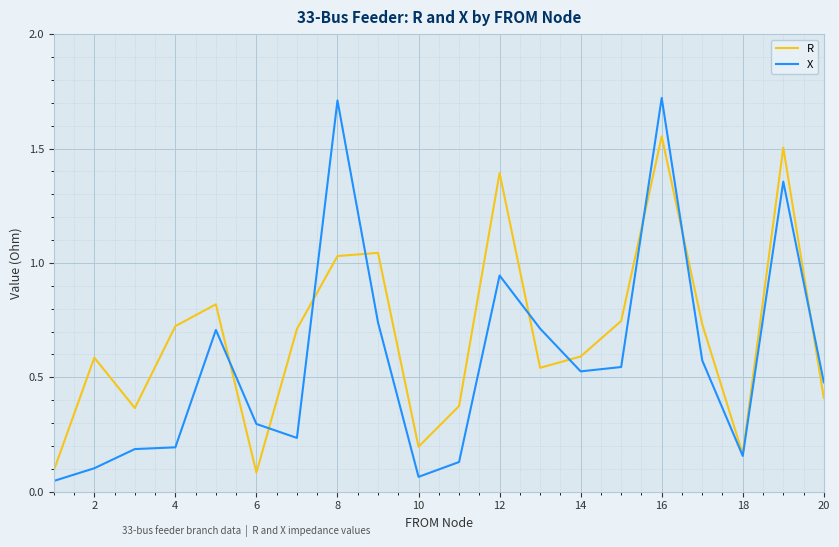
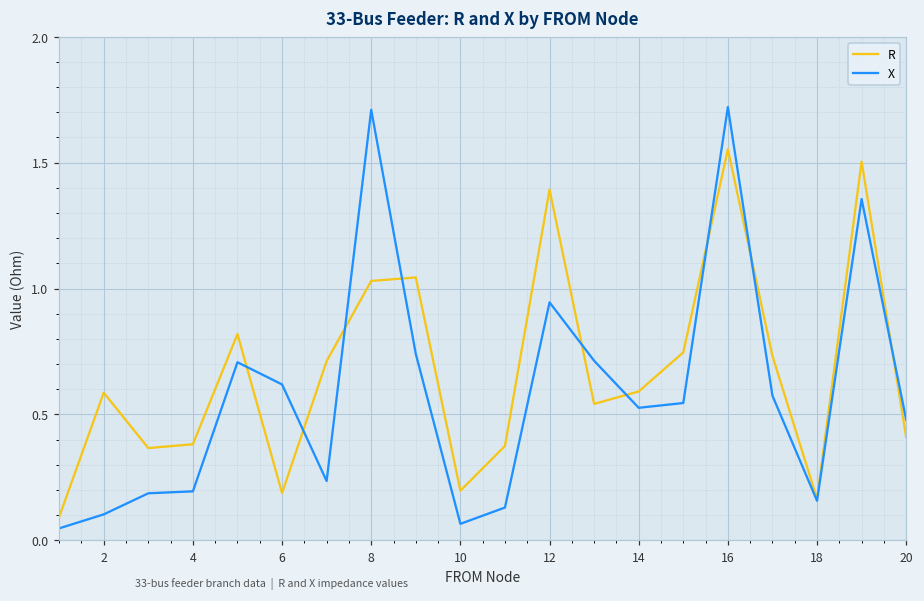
R, 4: 0.72 -> 0.38
R, 6: 0.08 -> 0.19
X, 6: 0.30 -> 0.62
